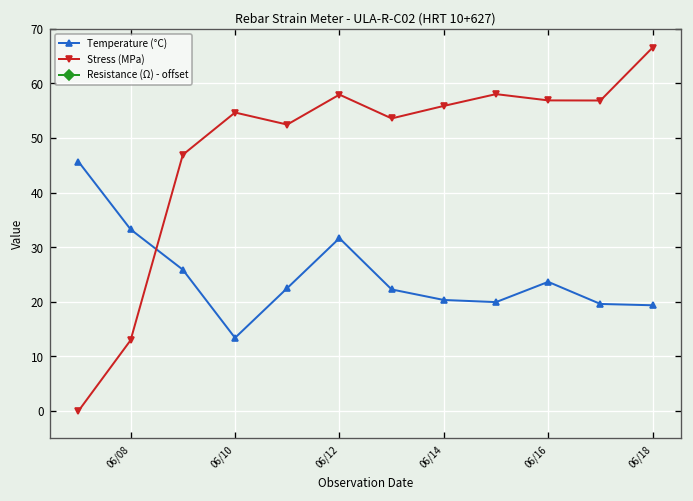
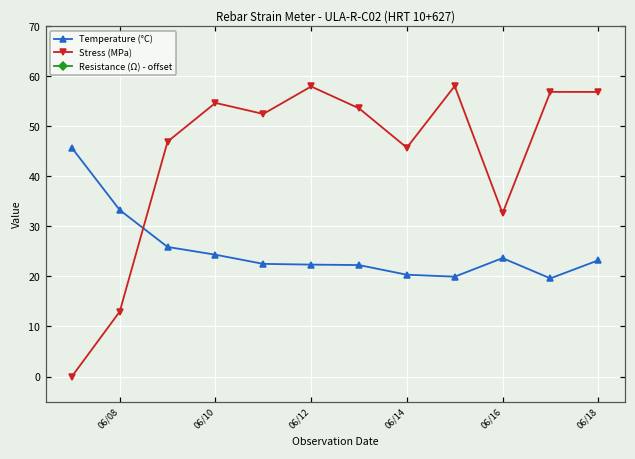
Temperature (°C), 06/10: 13 -> 24
Temperature (°C), 06/12: 32 -> 22
Stress (MPa), 06/14: 56 -> 46
Stress (MPa), 06/16: 57 -> 33
Temperature (°C), 06/18: 19 -> 23
Stress (MPa), 06/18: 67 -> 57
